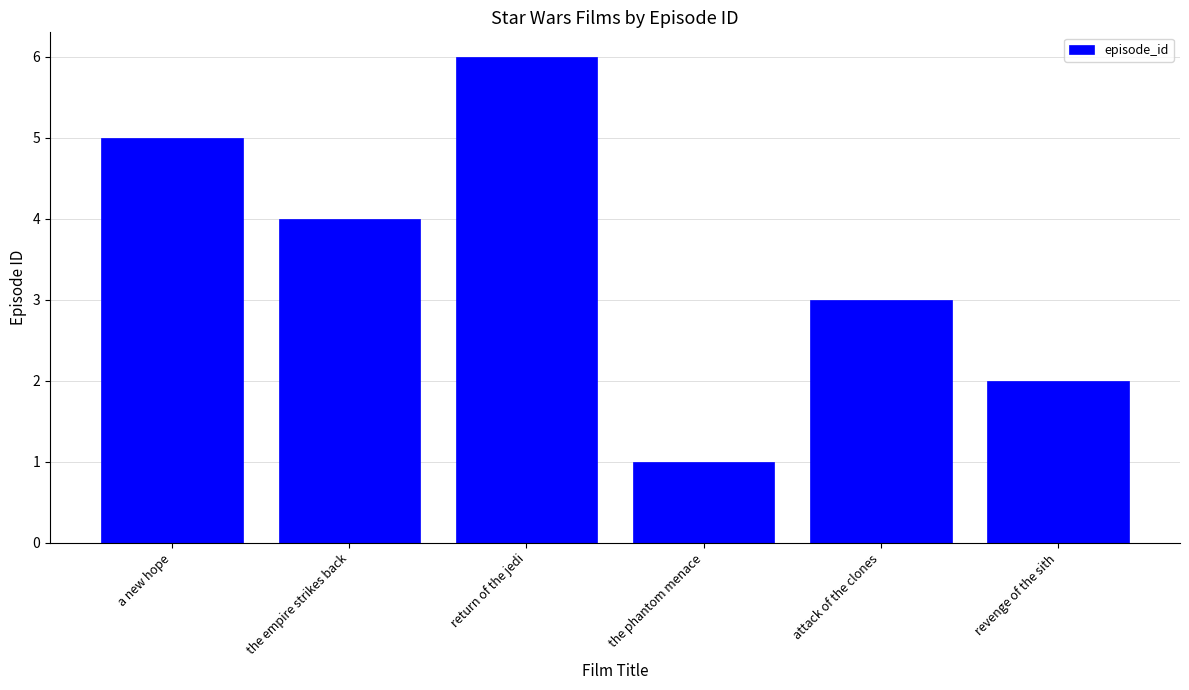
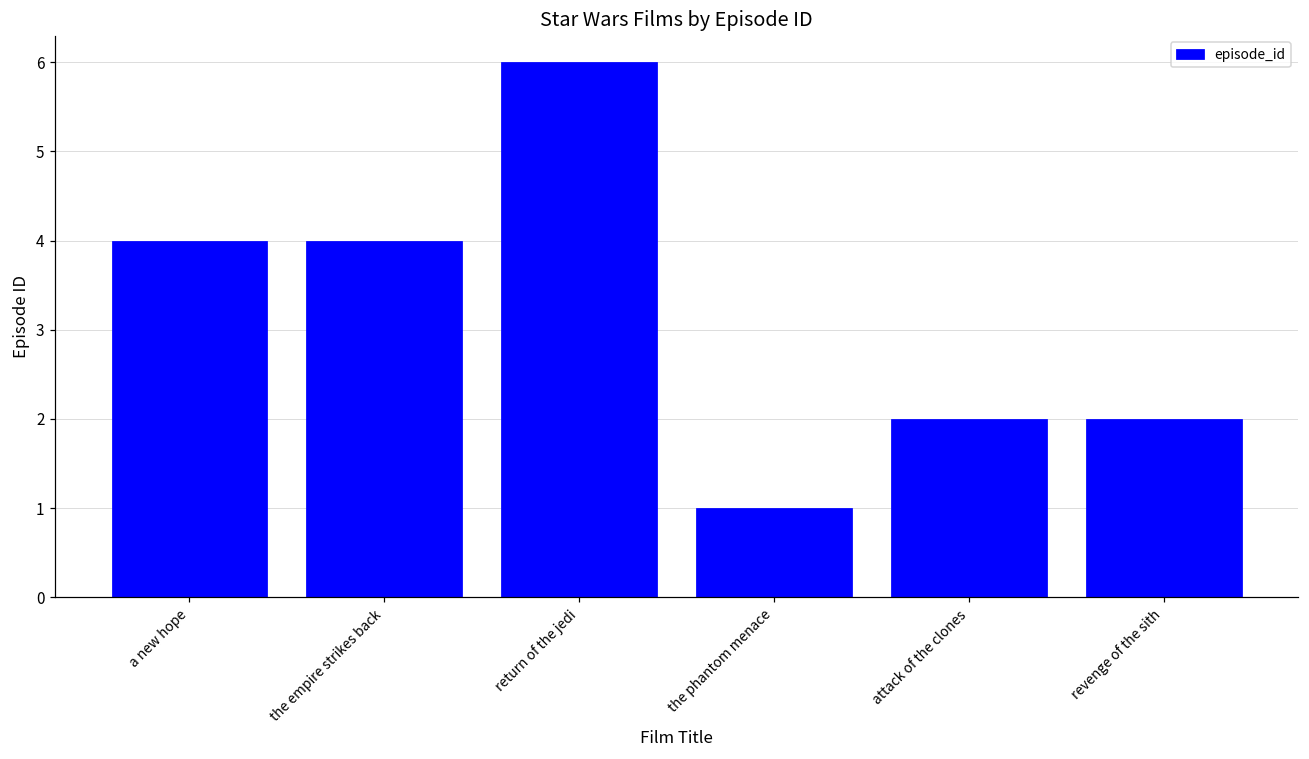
a new hope: 5 -> 4
attack of the clones: 3 -> 2
